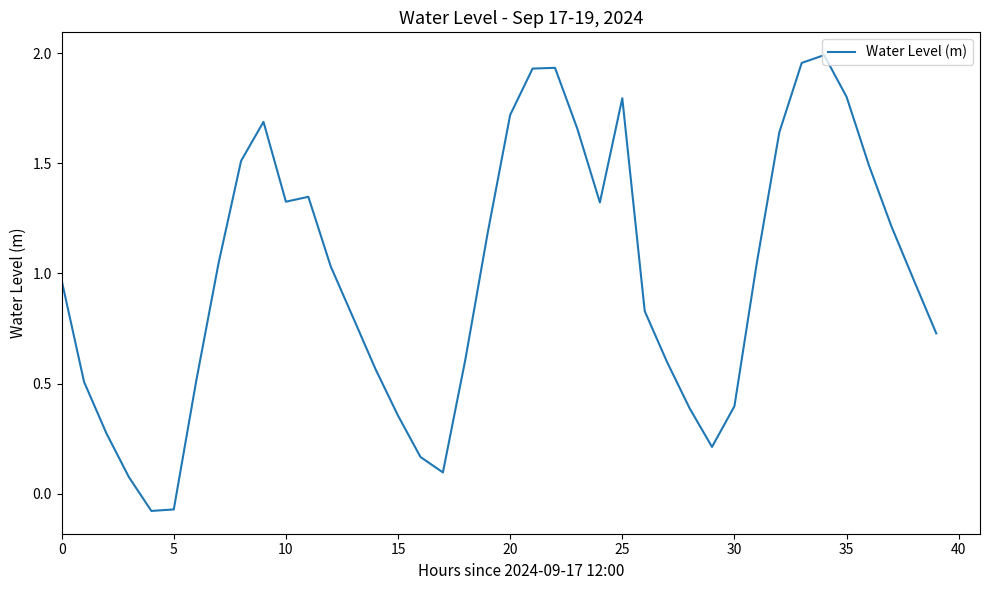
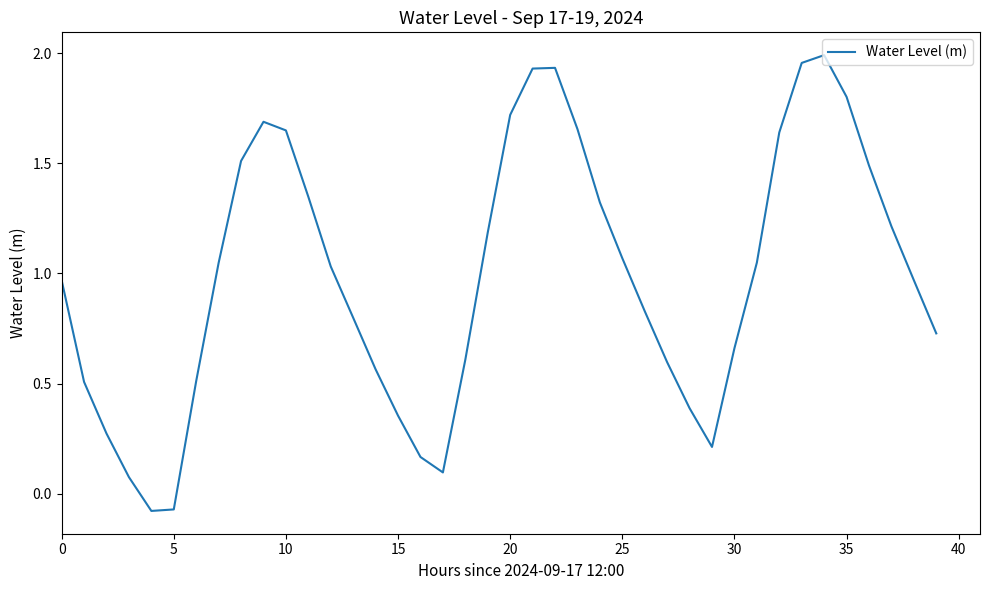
10: 1.33 -> 1.65
25: 1.79 -> 1.07
30: 0.40 -> 0.66
